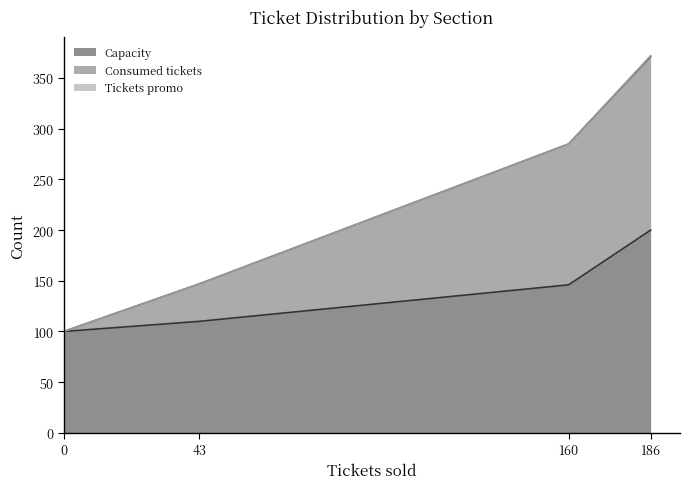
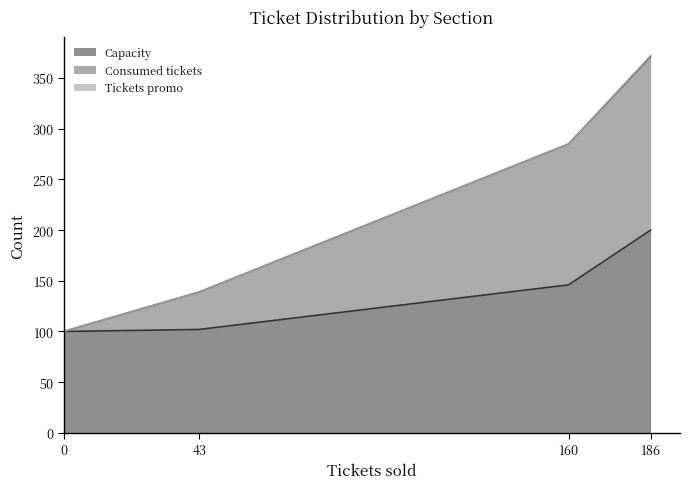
Capacity, 43: 110 -> 102
